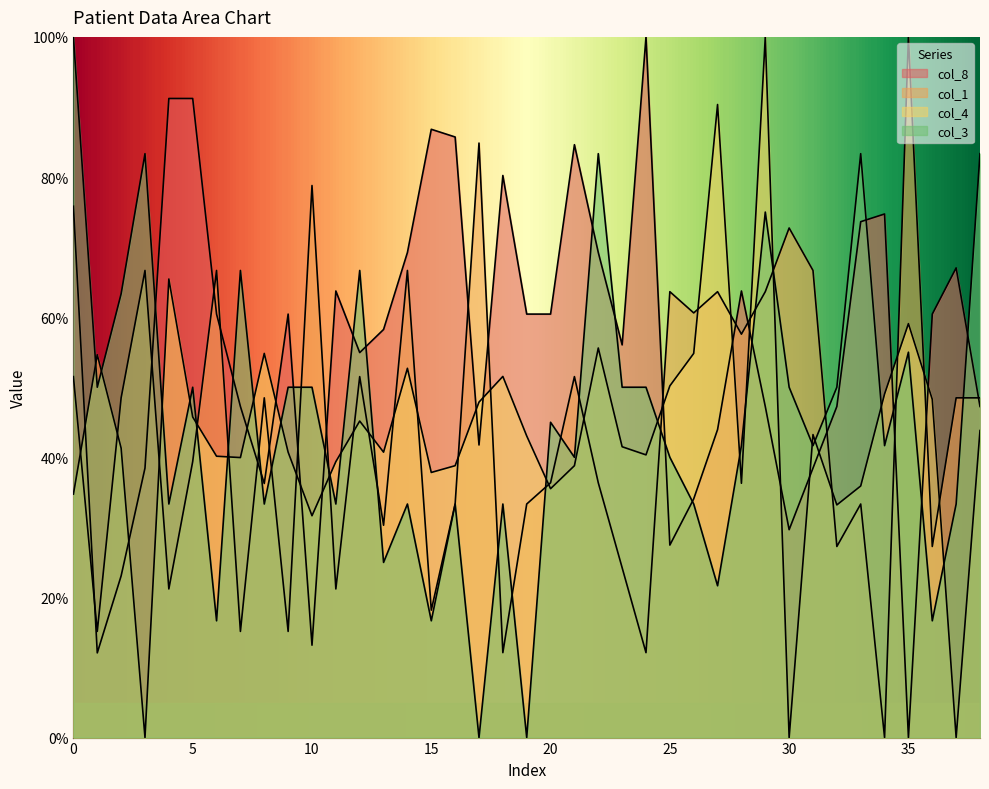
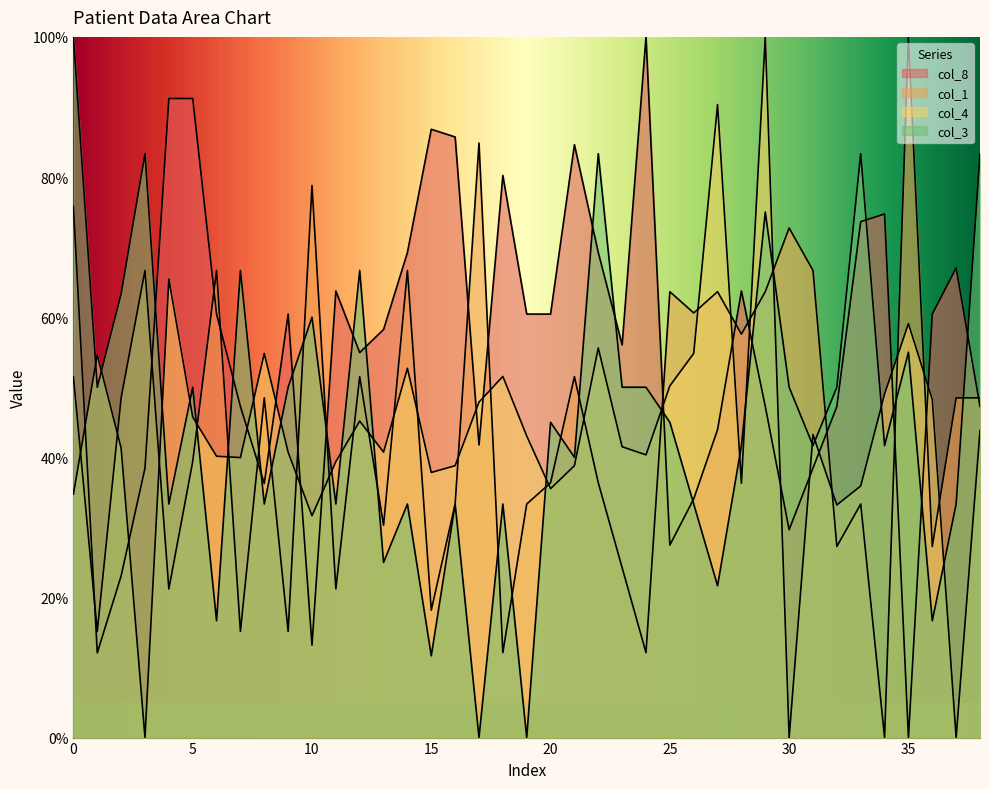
col_3, 10: 50% -> 60%
col_3, 15: 17% -> 12%
col_3, 25: 40% -> 45%
